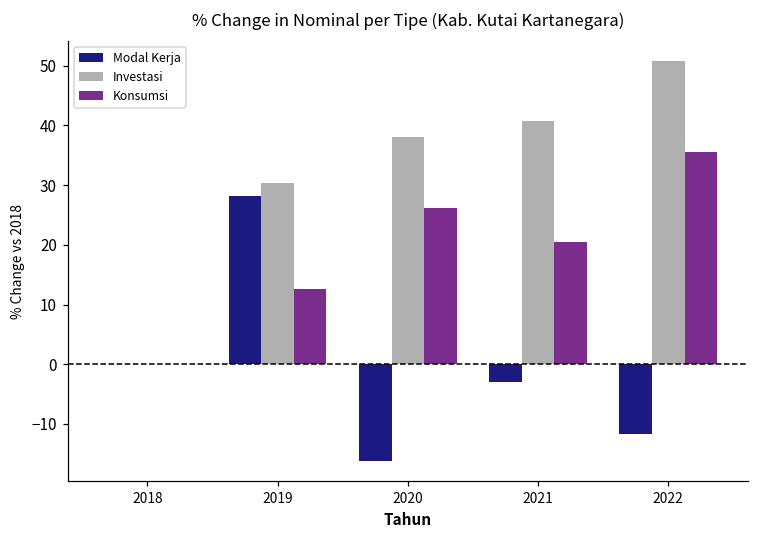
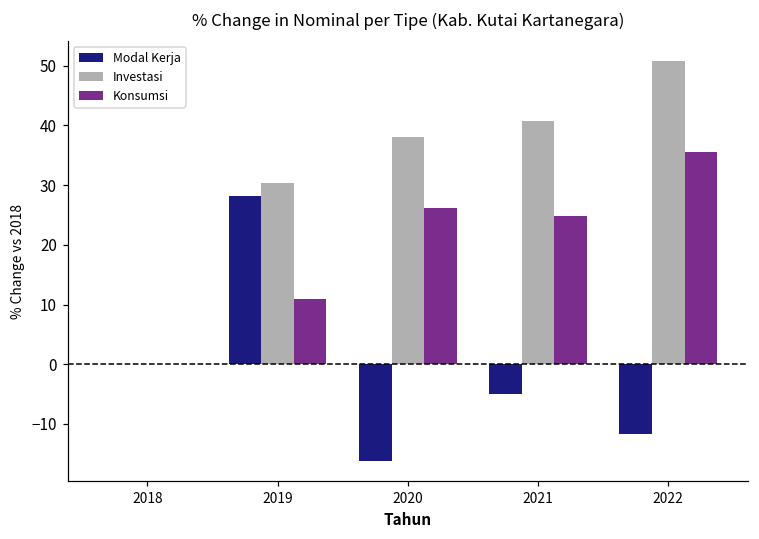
Konsumsi, 2019: 13 -> 11
Modal Kerja, 2021: -3 -> -5
Konsumsi, 2021: 20 -> 25
